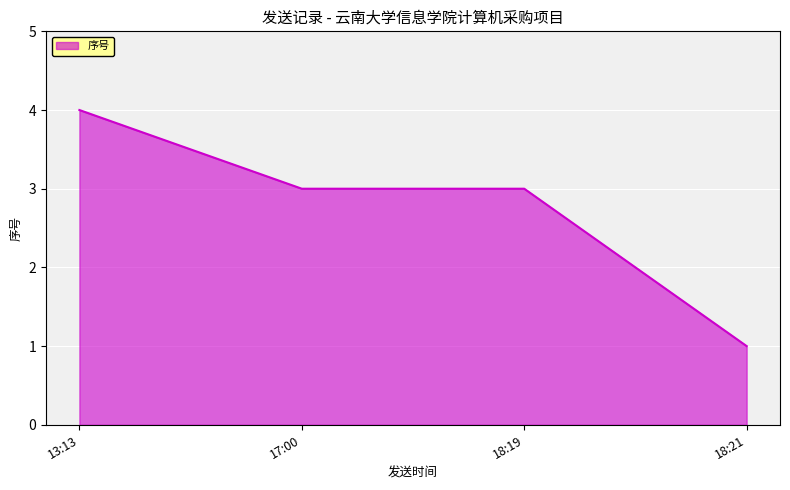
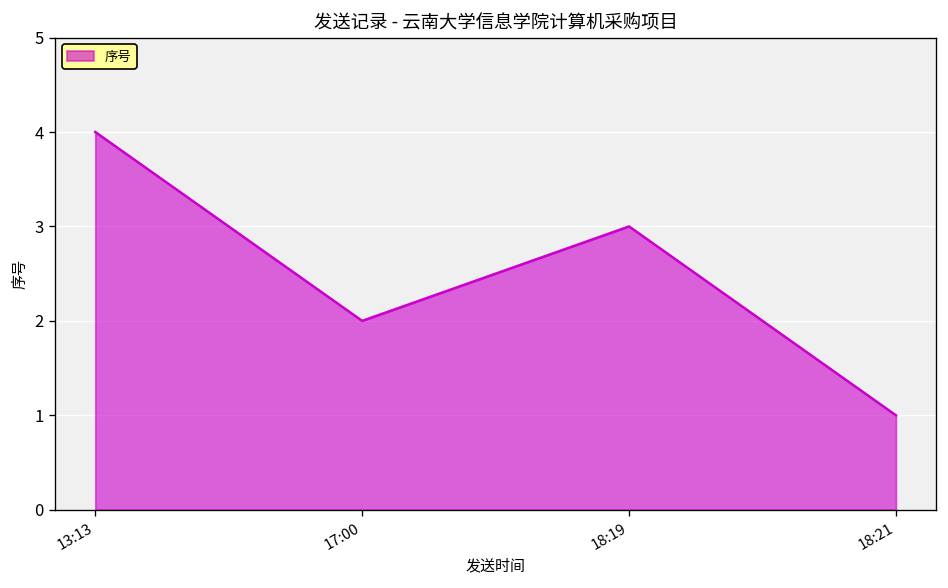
17:00: 3 -> 2
